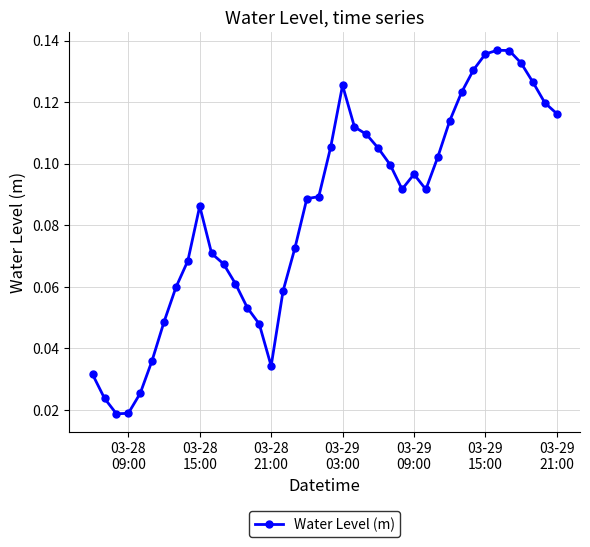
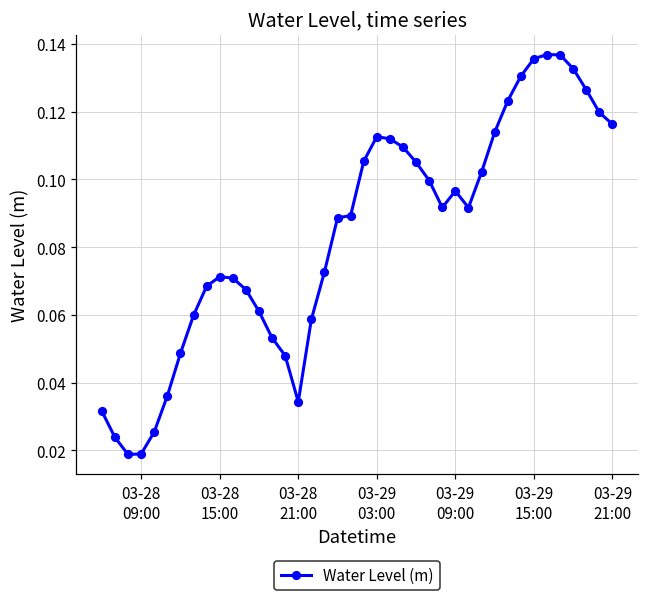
03-28 15:00: 0.086 -> 0.071
03-29 03:00: 0.125 -> 0.113
